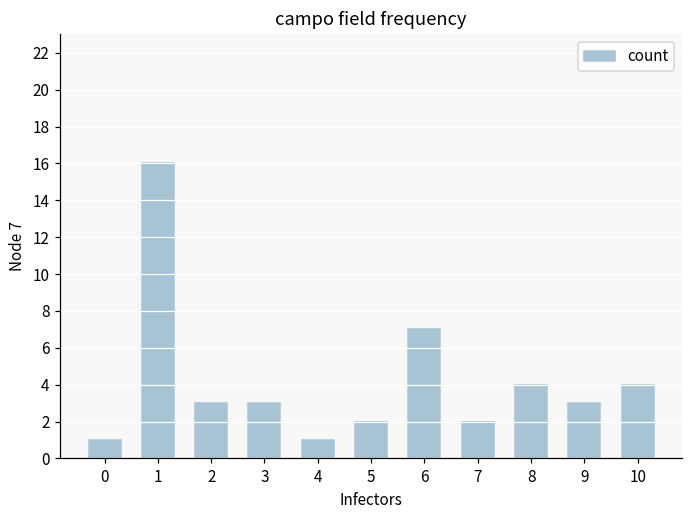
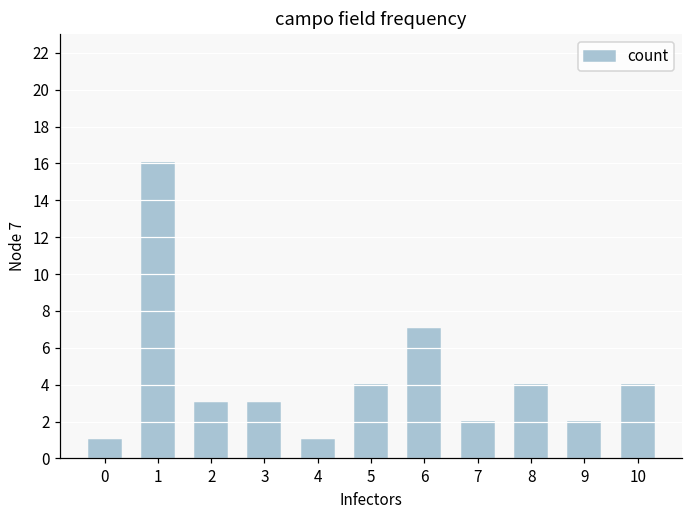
5: 2 -> 4
9: 3 -> 2
